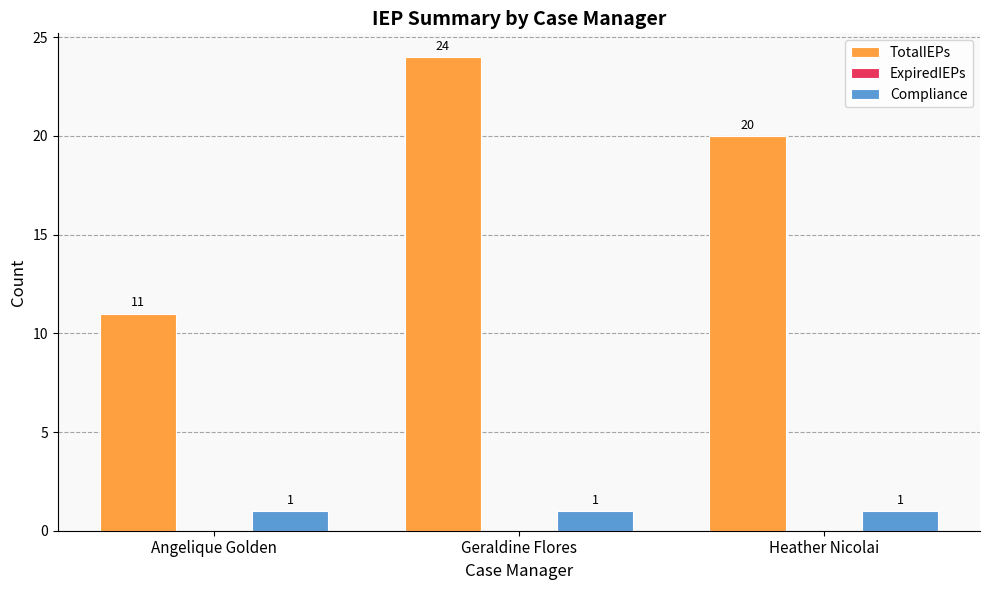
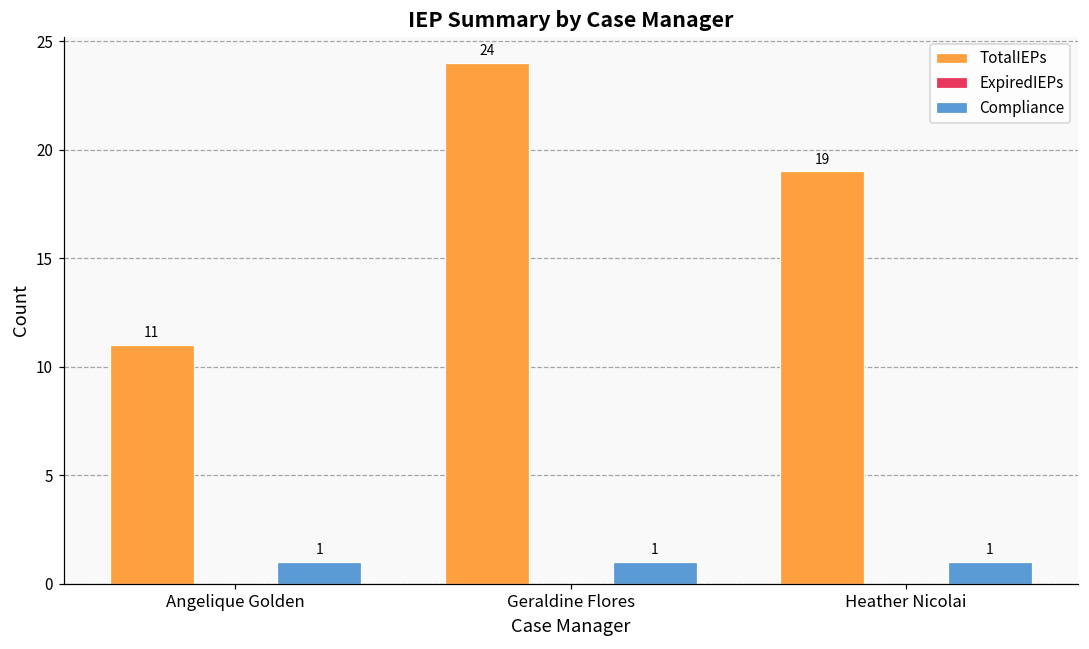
TotalIEPs, Heather Nicolai: 20 -> 19
